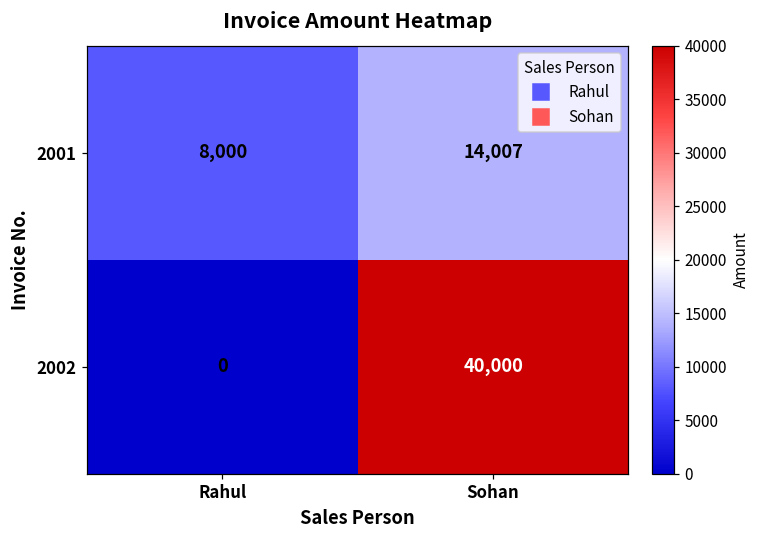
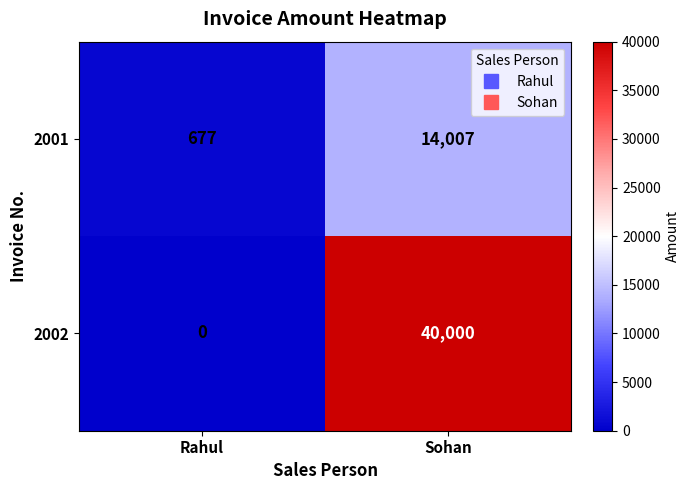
2001, Rahul: 8,000 -> 677
